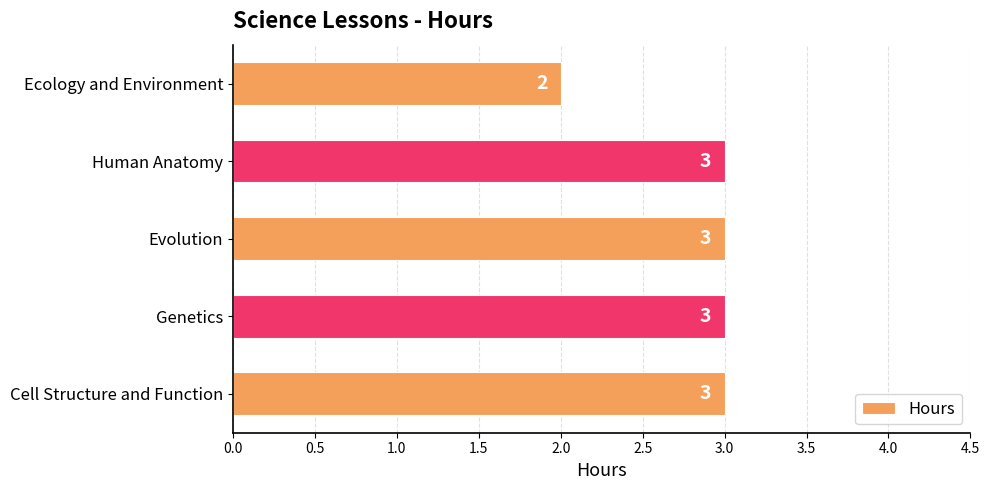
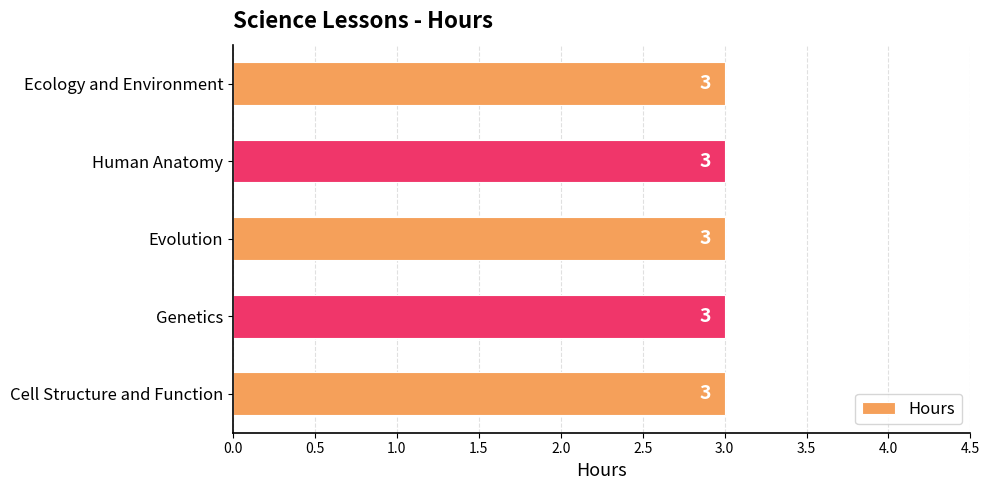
Ecology and Environment: 2 -> 3
